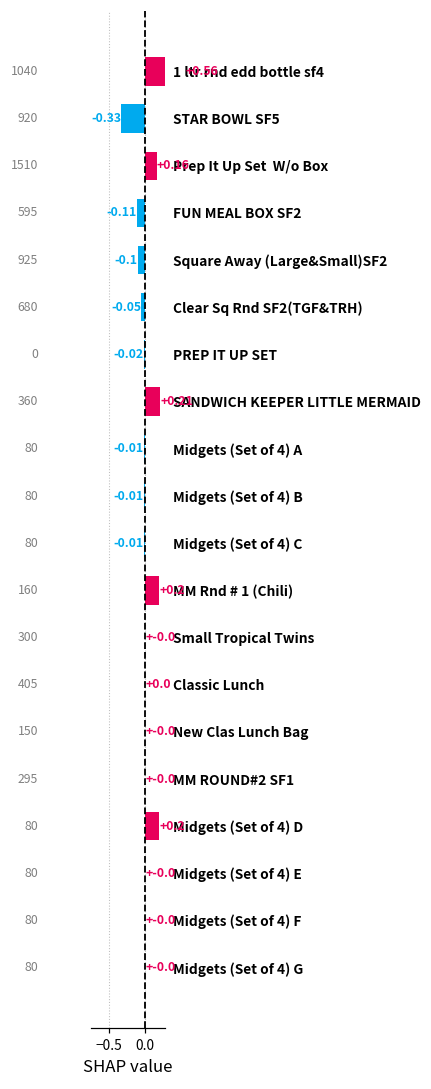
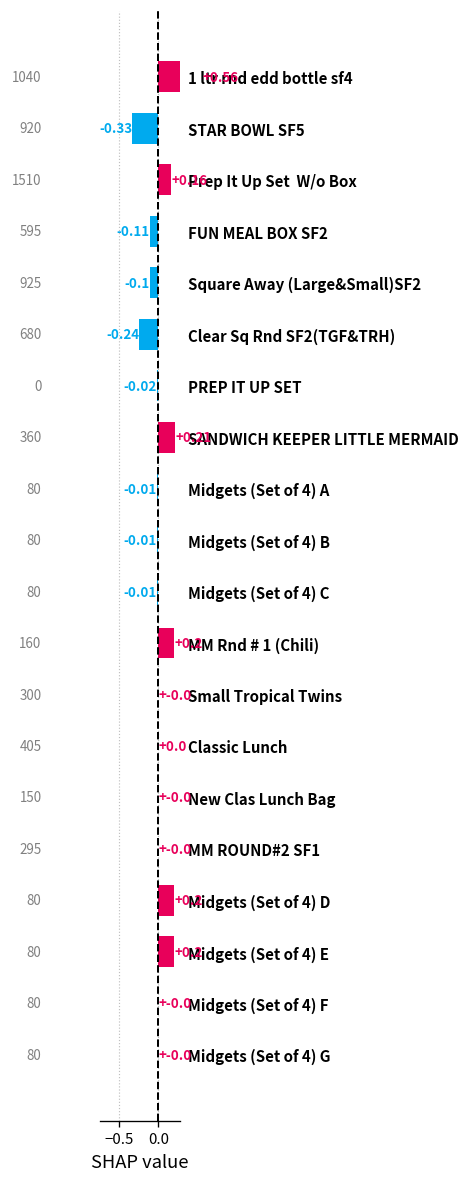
Clear Sq Rnd SF2(TGF&TRH): -0.05 -> -0.24
Midgets (Set of 4) E: +-0.0 -> +0.2
